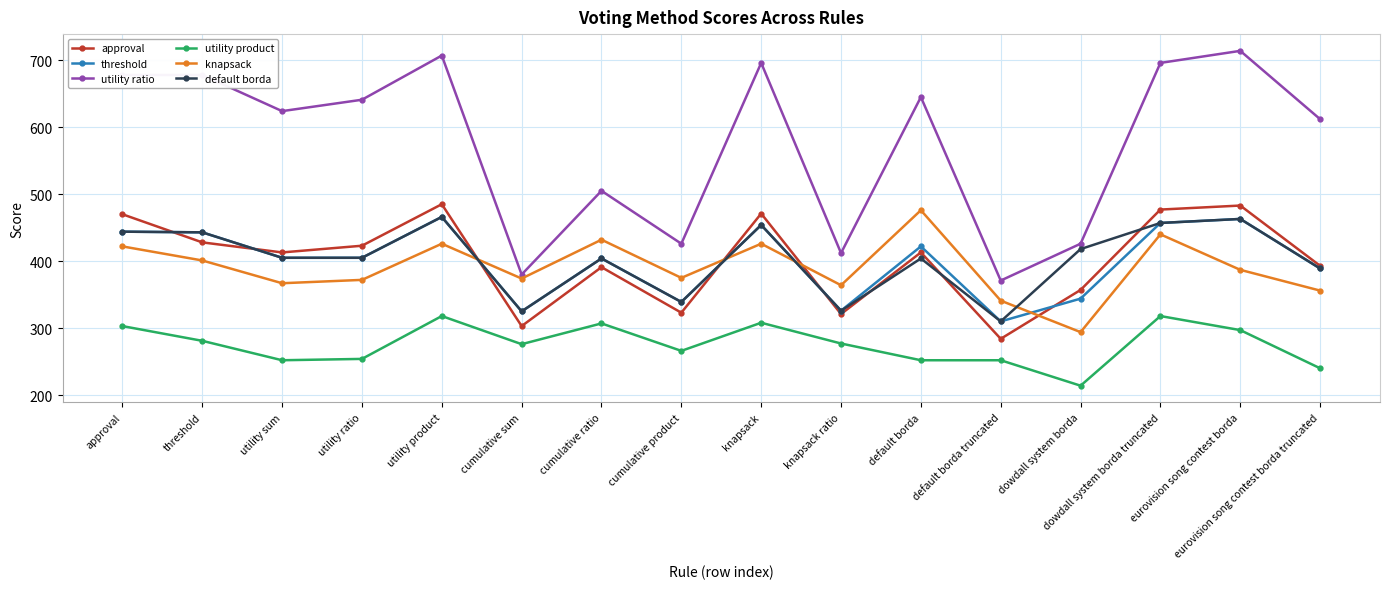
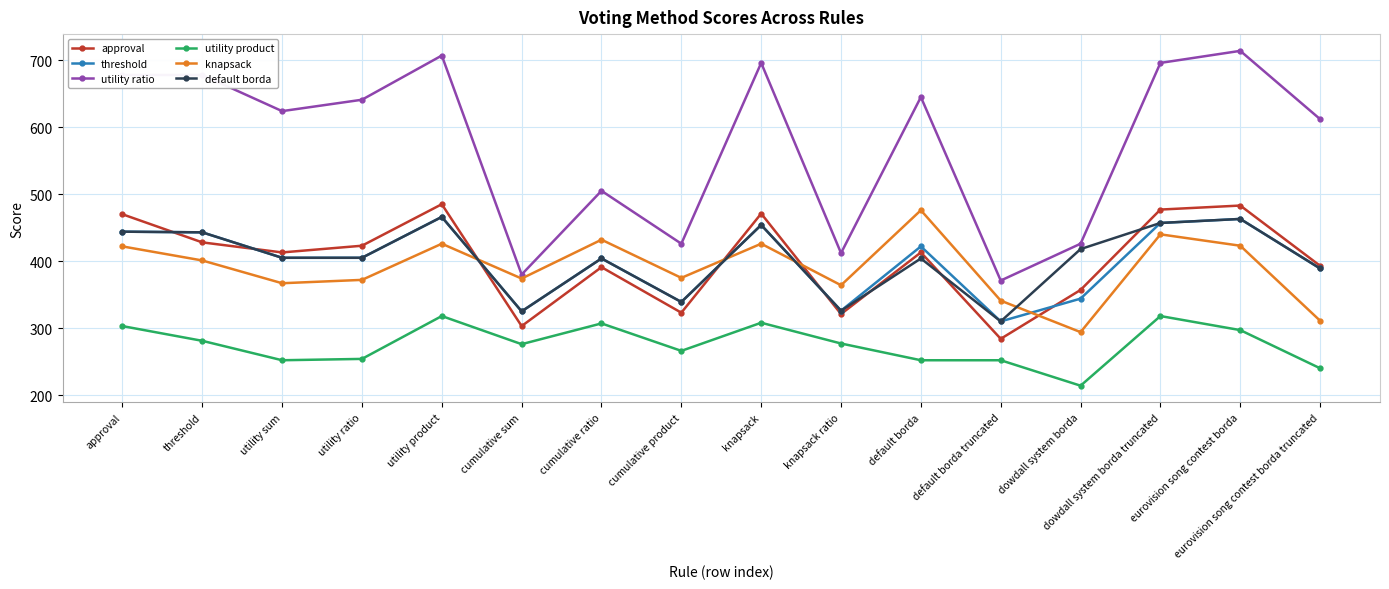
knapsack, eurovision song contest borda: 390 -> 420
knapsack, eurovision song contest borda truncated: 360 -> 310
